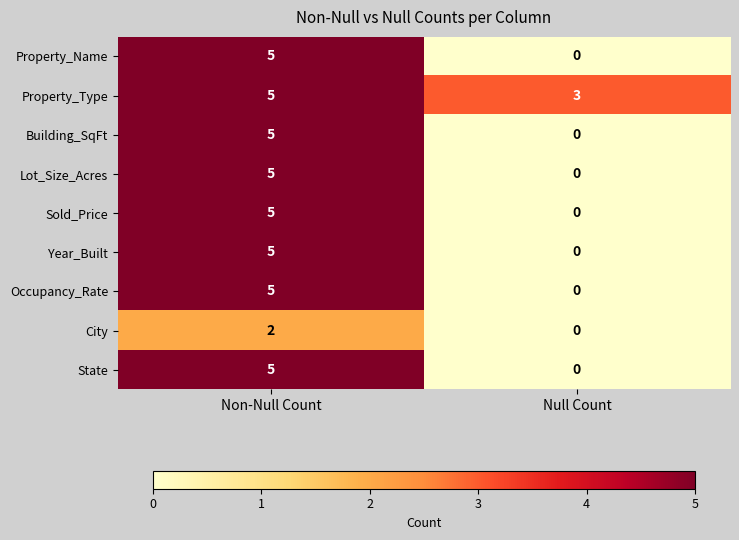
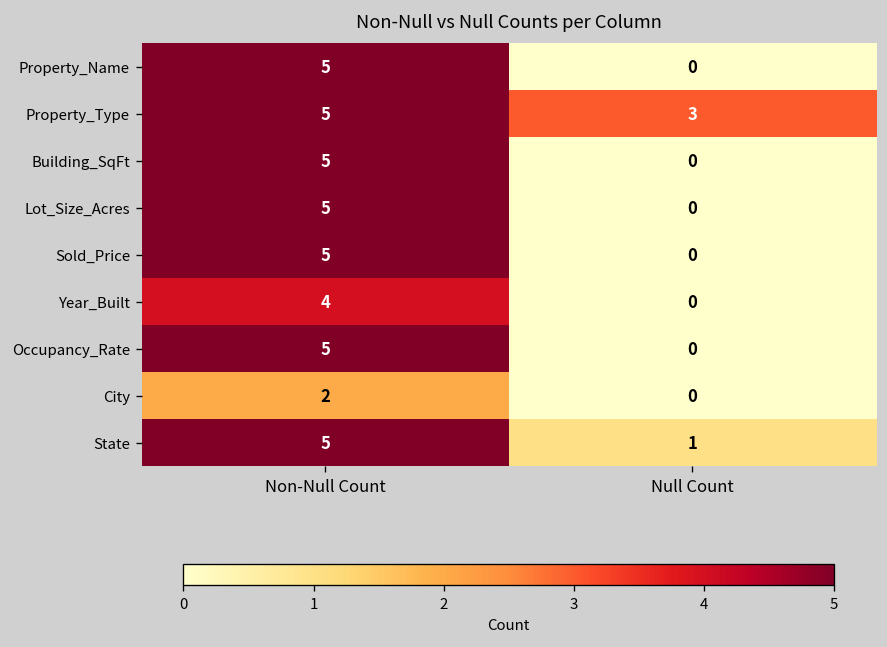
Year_Built, Non-Null Count: 5 -> 4
State, Null Count: 0 -> 1
